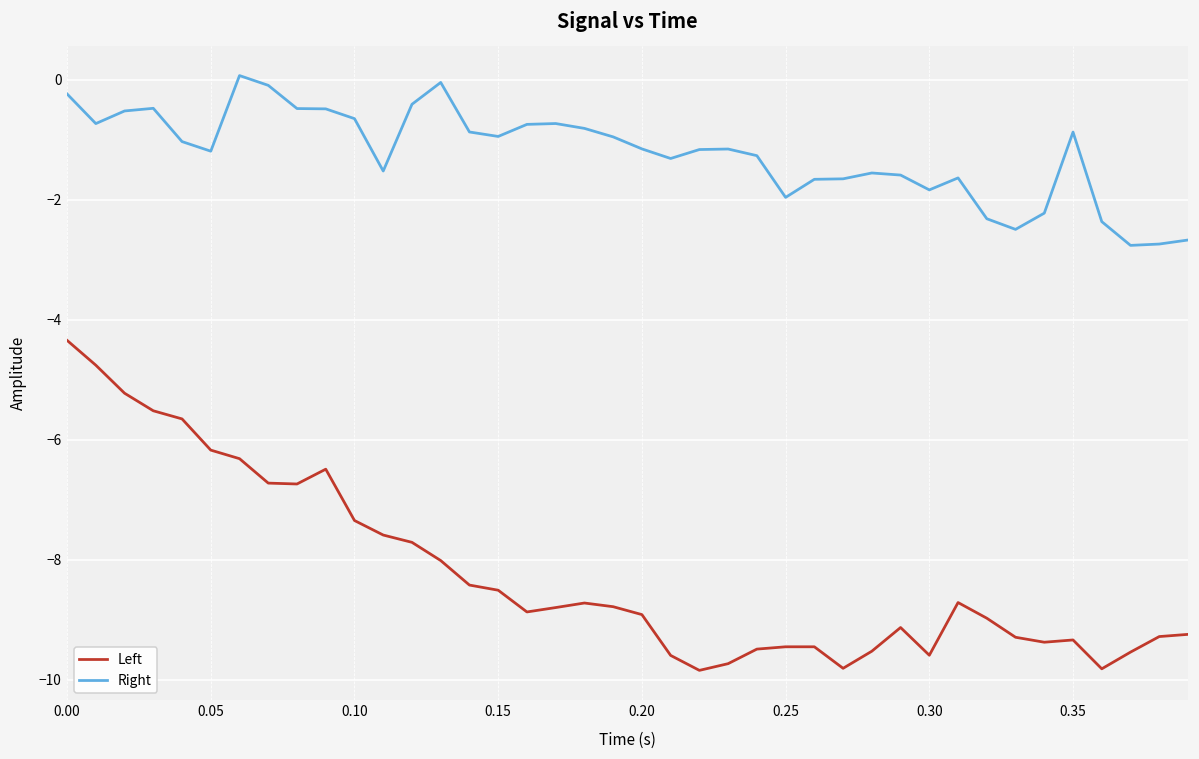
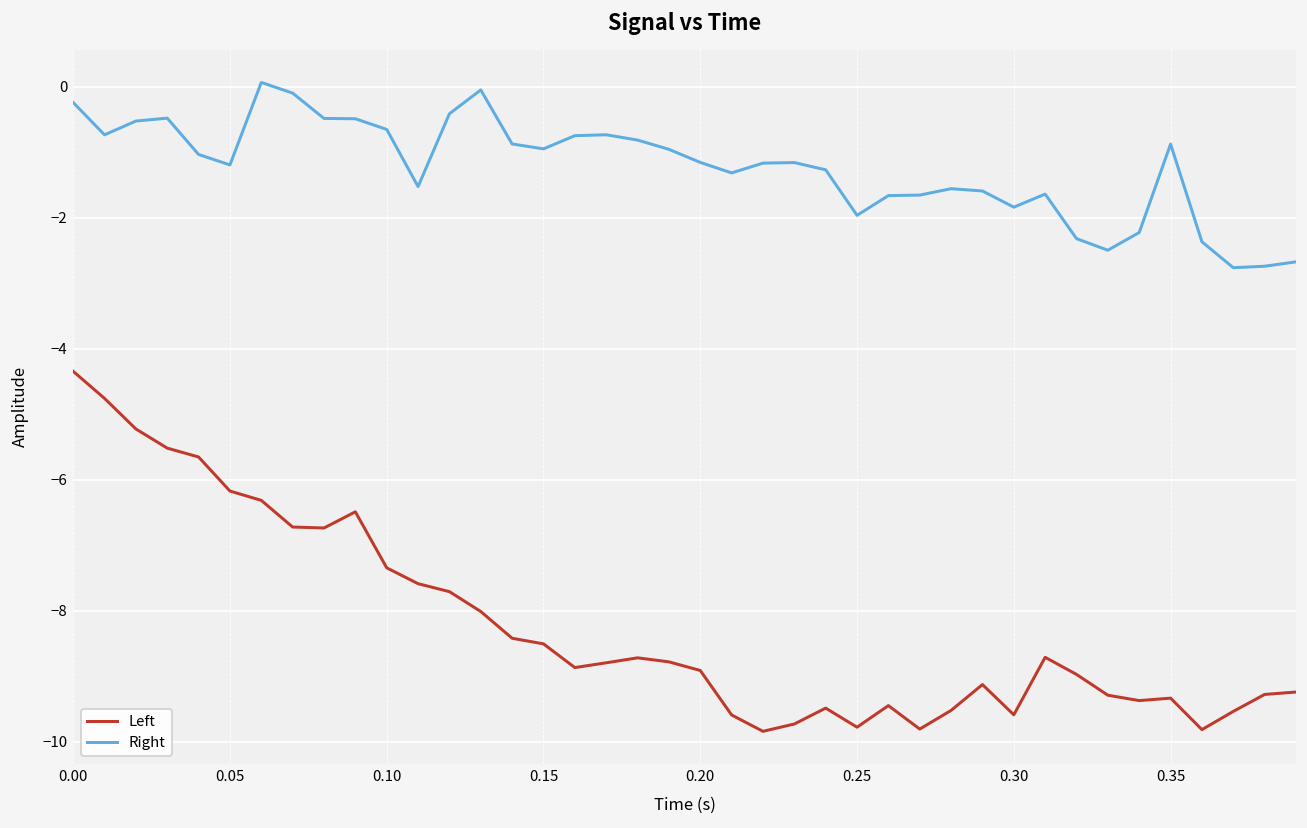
Left, 0.25: -9.5 -> -9.8
